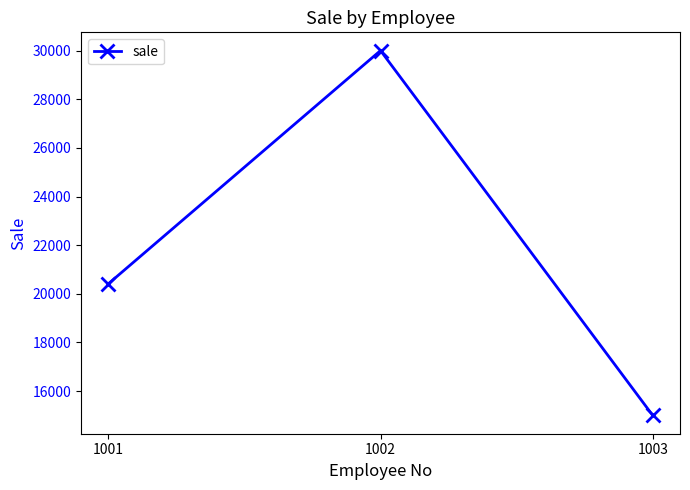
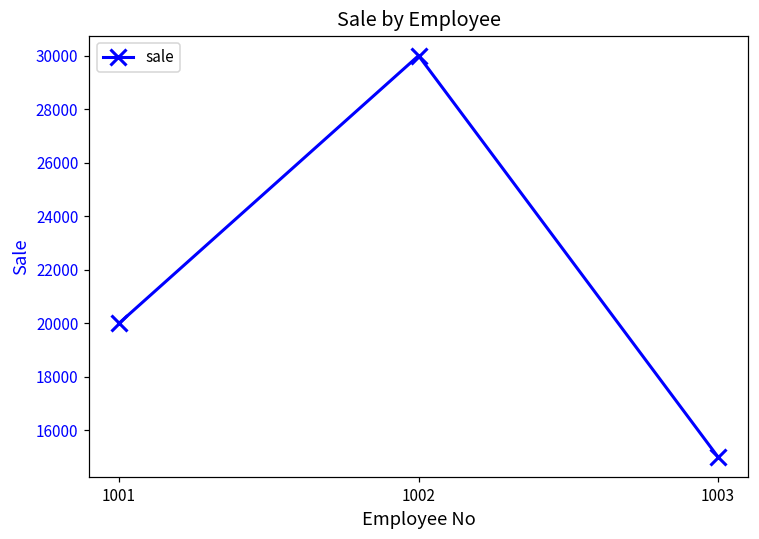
1001: 20400 -> 20000
